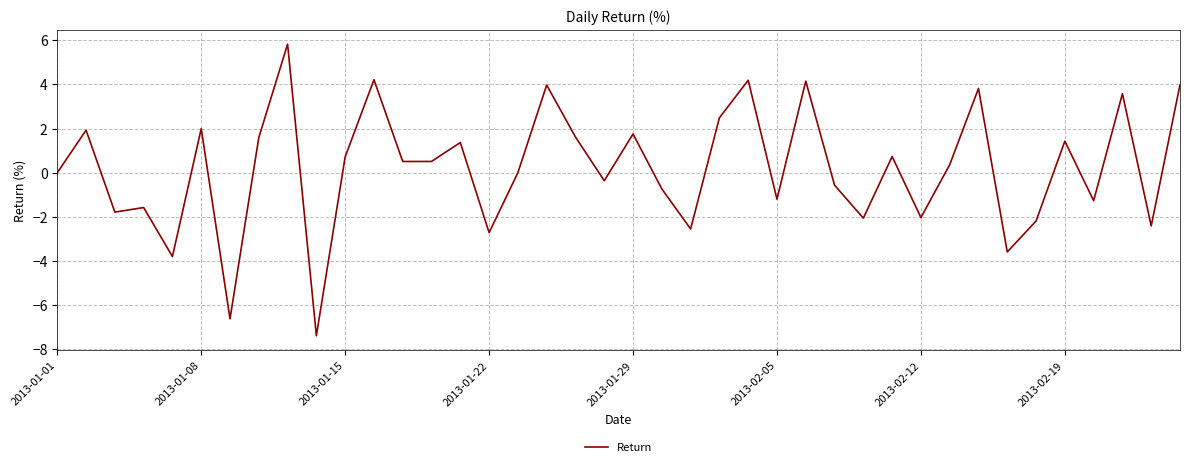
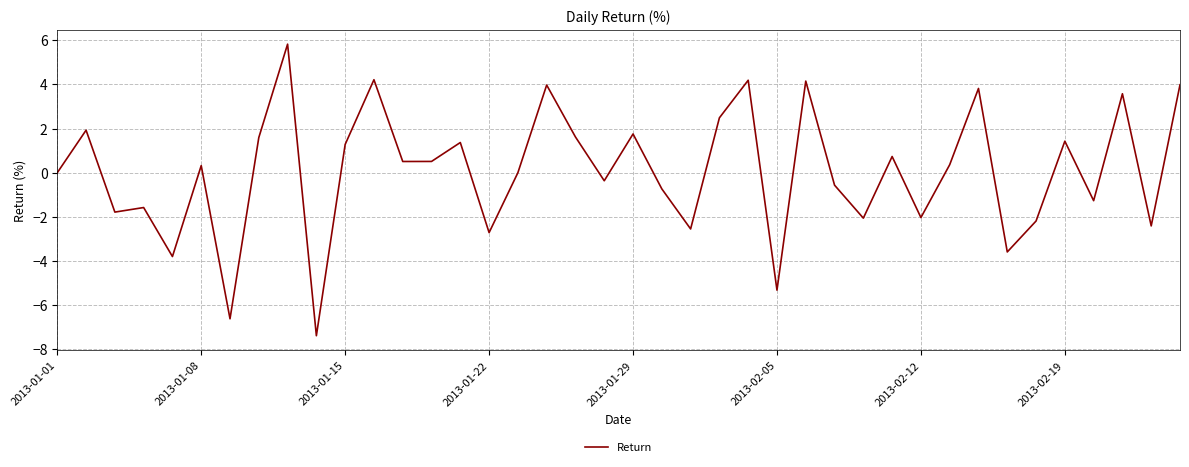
2013-01-08: 2.0 -> 0.3
2013-01-15: 0.7 -> 1.3
2013-02-05: -1.2 -> -5.3
